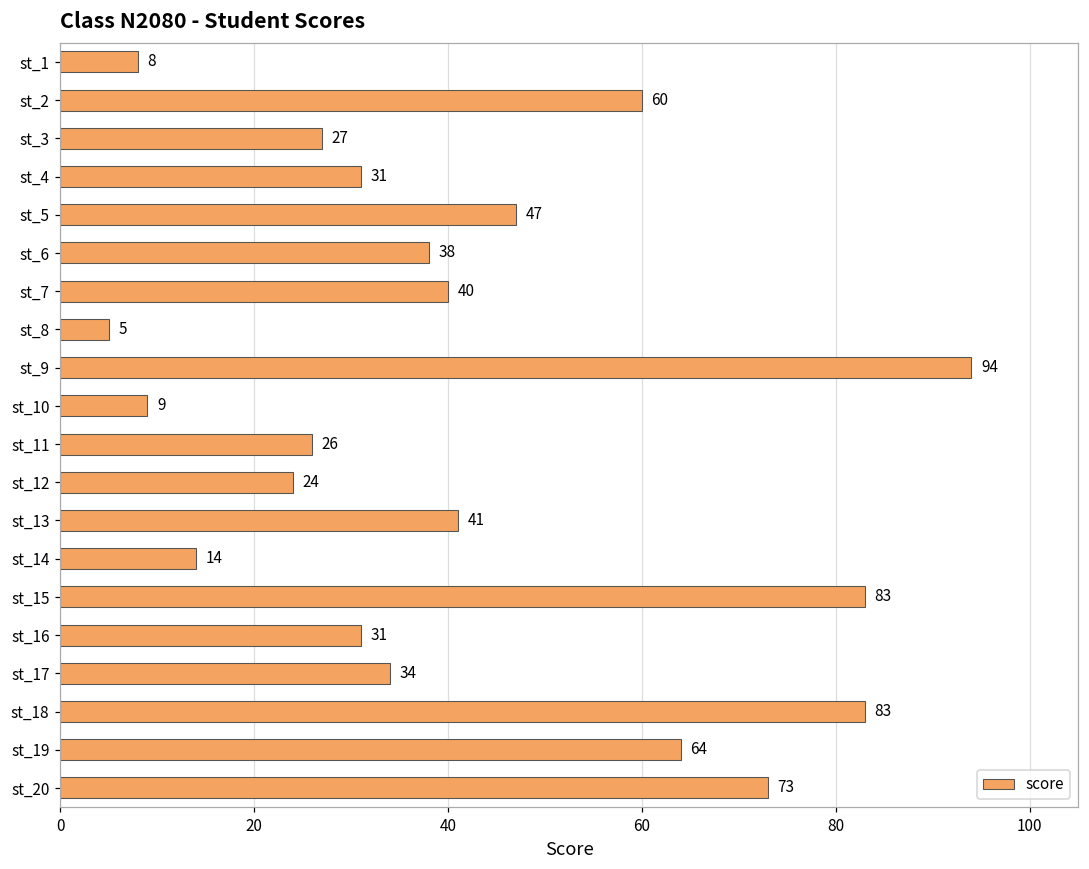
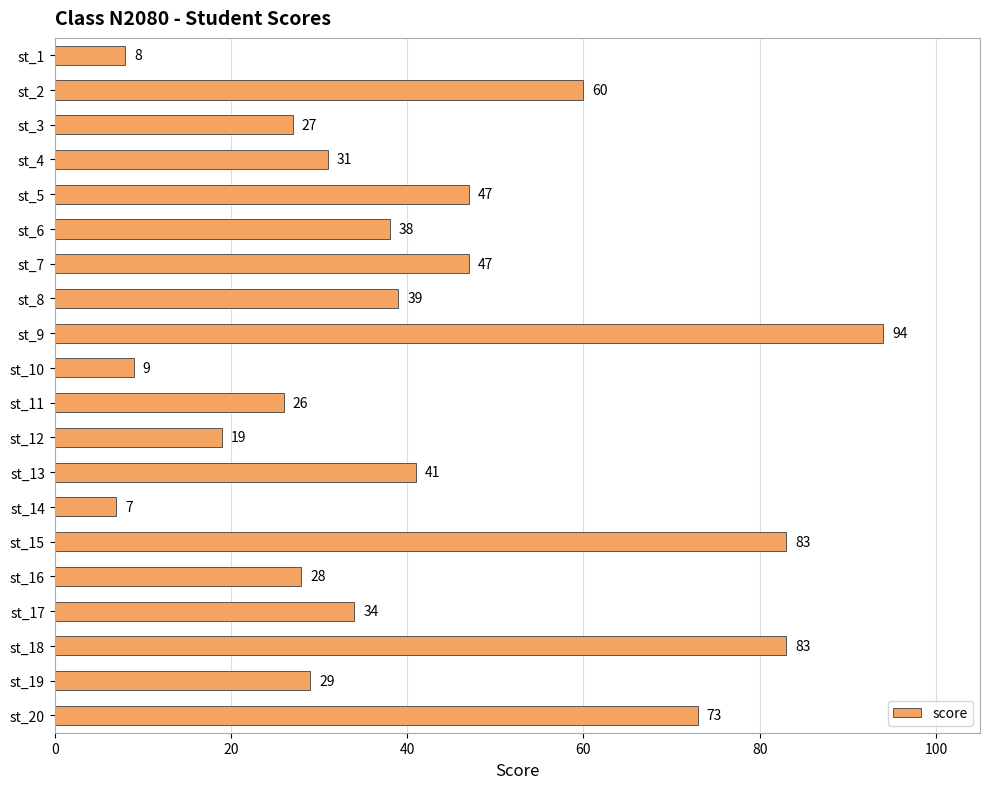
st_7: 40 -> 47
st_8: 5 -> 39
st_12: 24 -> 19
st_14: 14 -> 7
st_16: 31 -> 28
st_19: 64 -> 29
